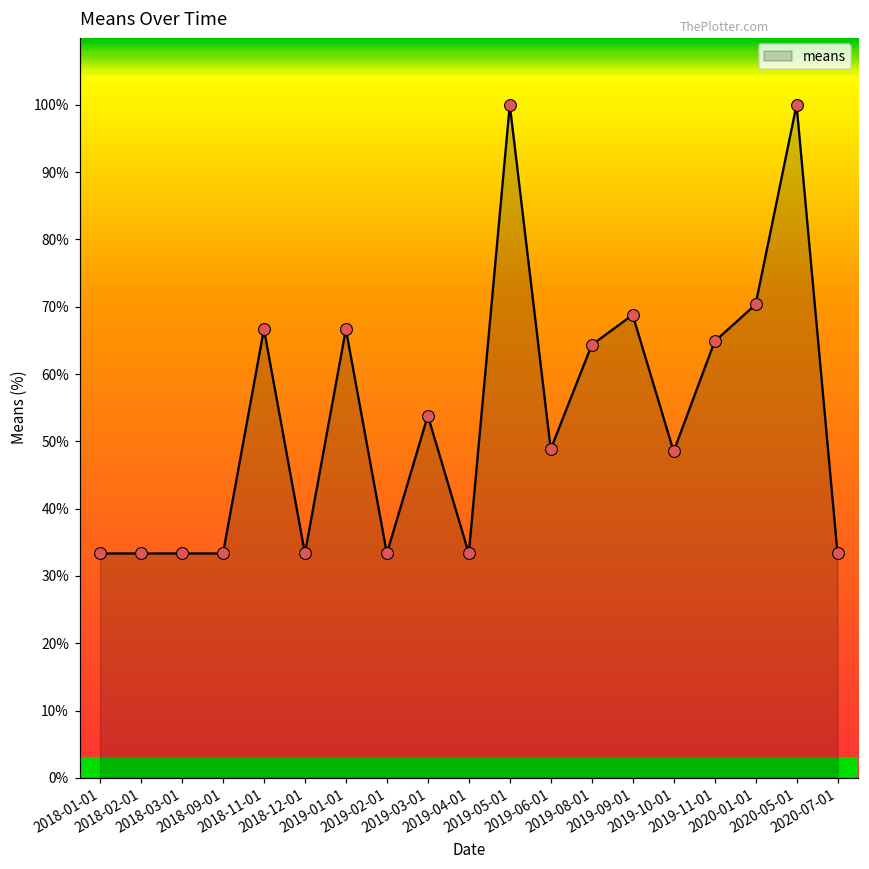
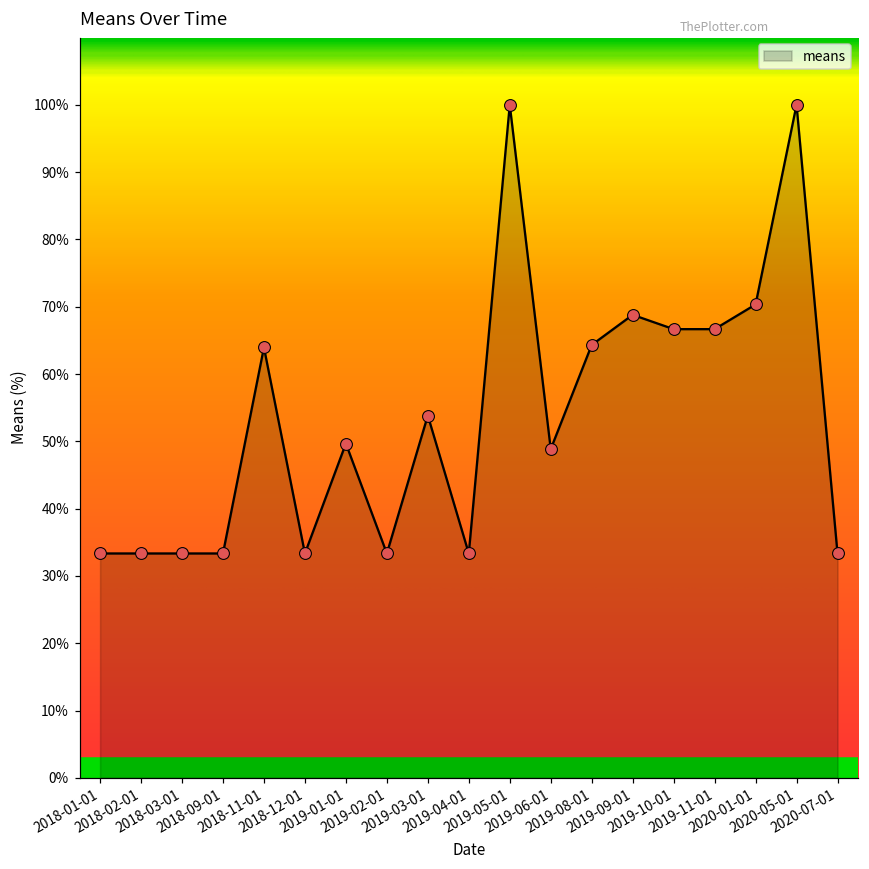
2018-11-01: 67% -> 64%
2019-01-01: 67% -> 50%
2019-10-01: 48% -> 67%
2019-11-01: 65% -> 67%
